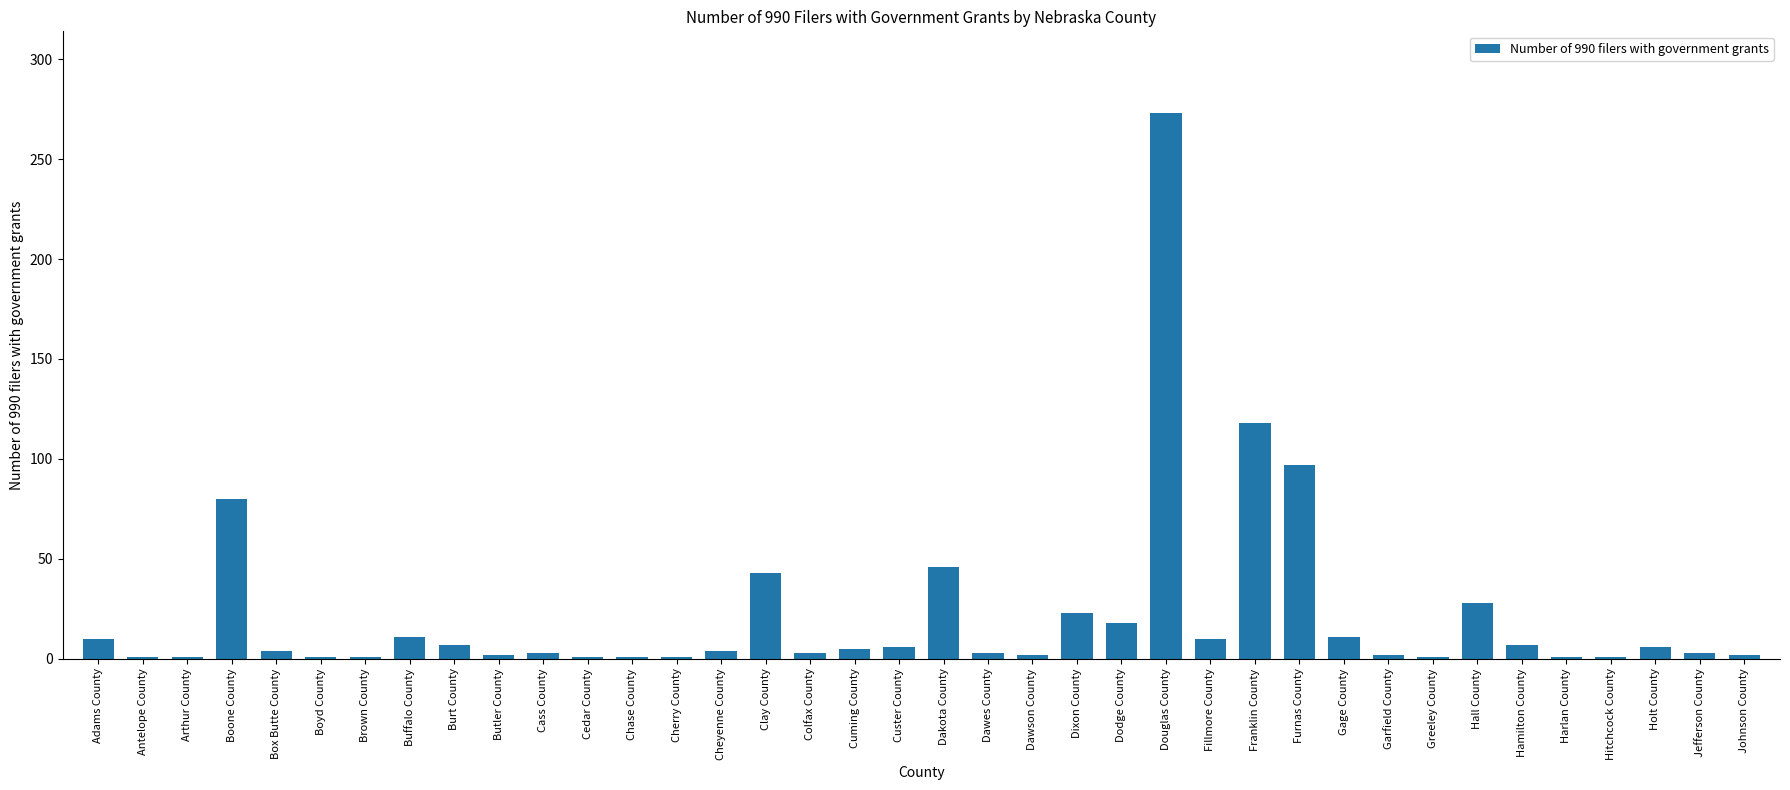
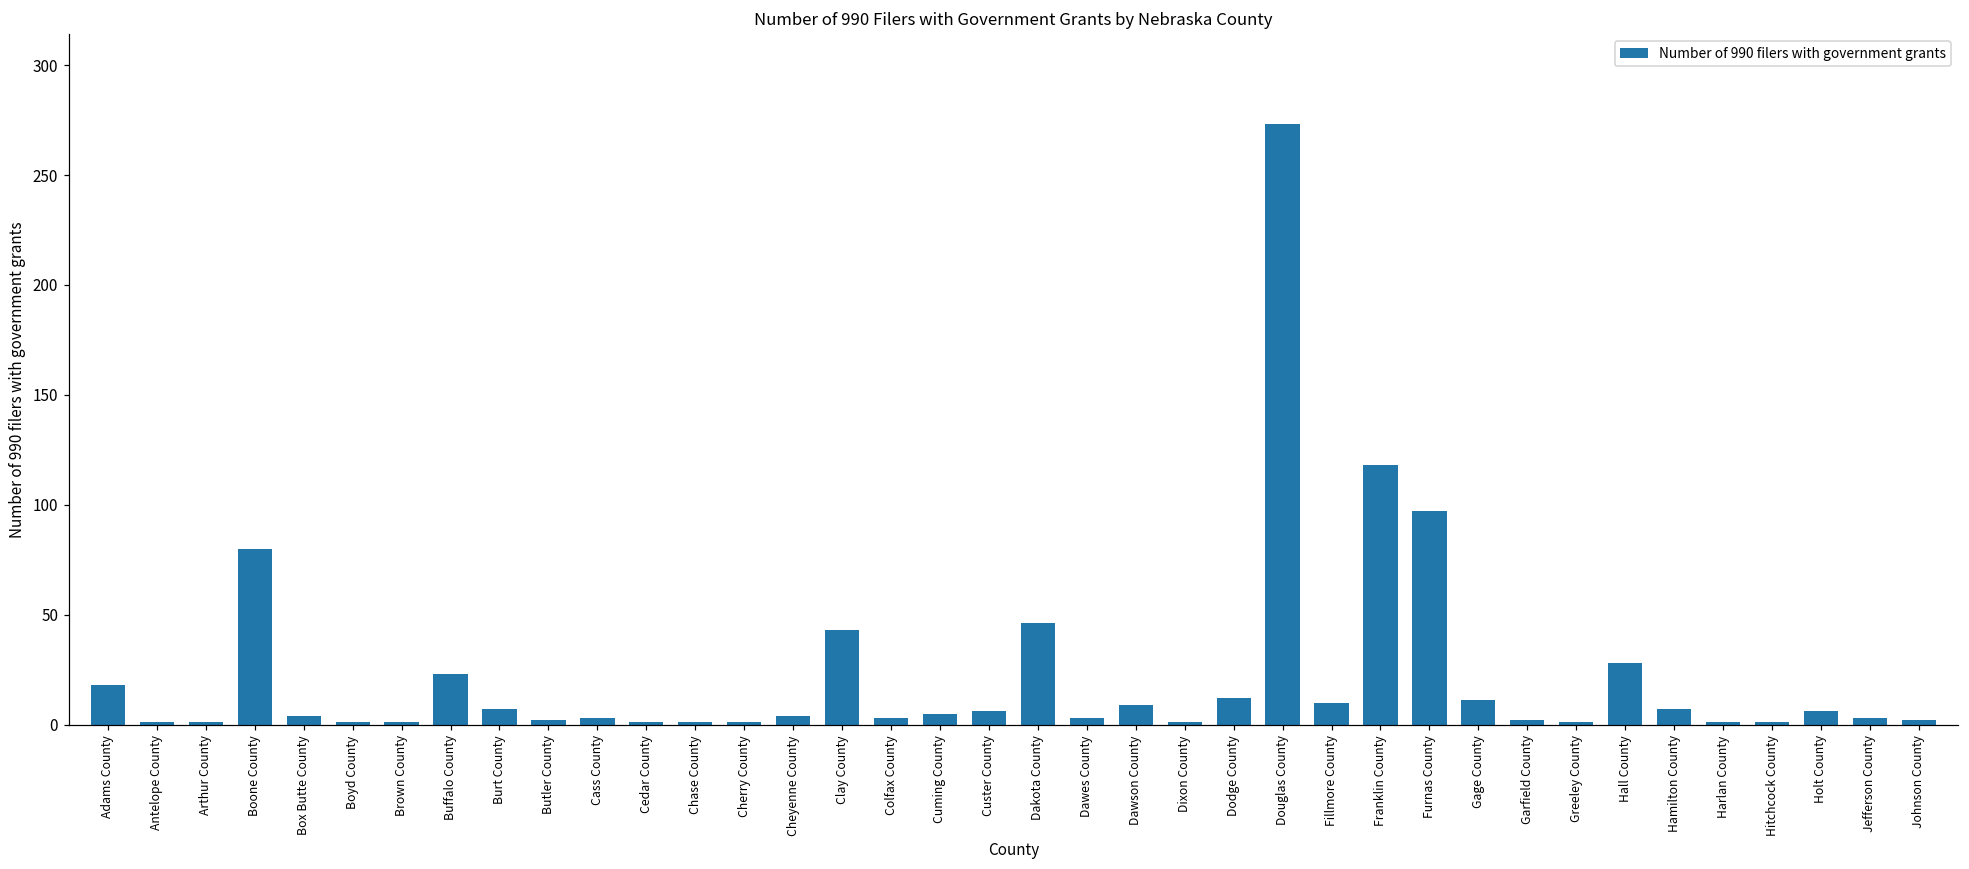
Adams County: 10 -> 18
Buffalo County: 11 -> 23
Dawson County: 2 -> 9
Dixon County: 23 -> 1
Dodge County: 18 -> 12
